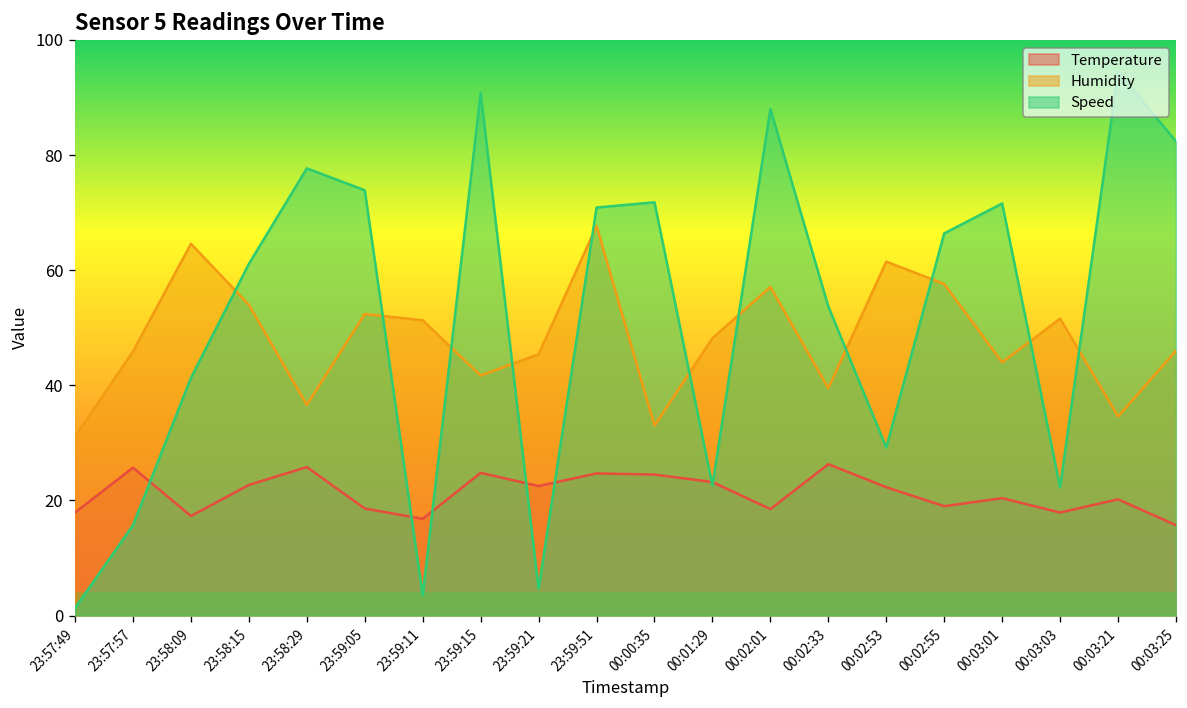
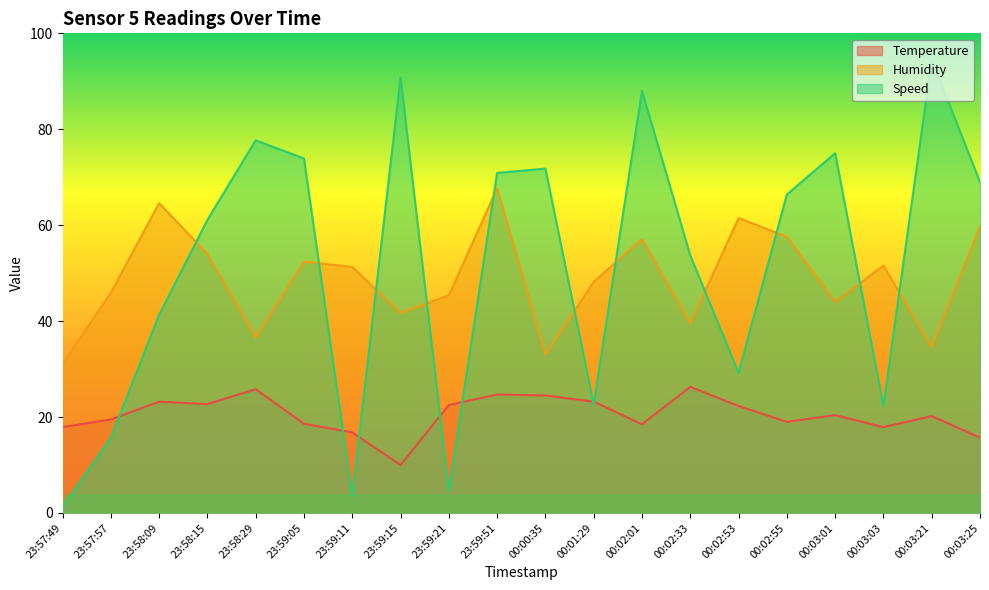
Temperature, 23:57:57: 26 -> 20
Temperature, 23:58:09: 17 -> 23
Temperature, 23:59:15: 25 -> 10
Speed, 00:03:01: 72 -> 75
Humidity, 00:03:25: 46 -> 60
Speed, 00:03:25: 82 -> 69
